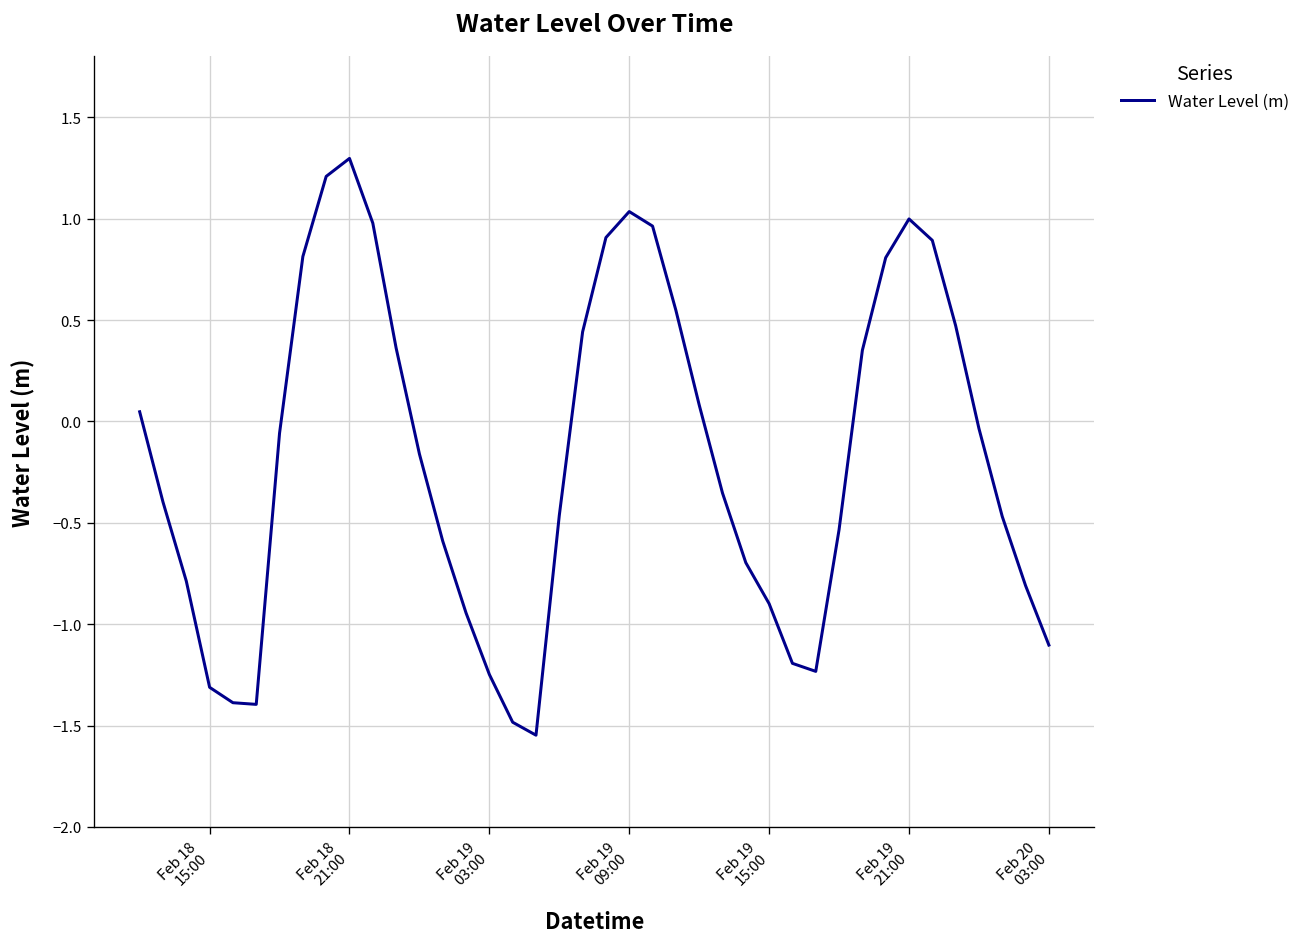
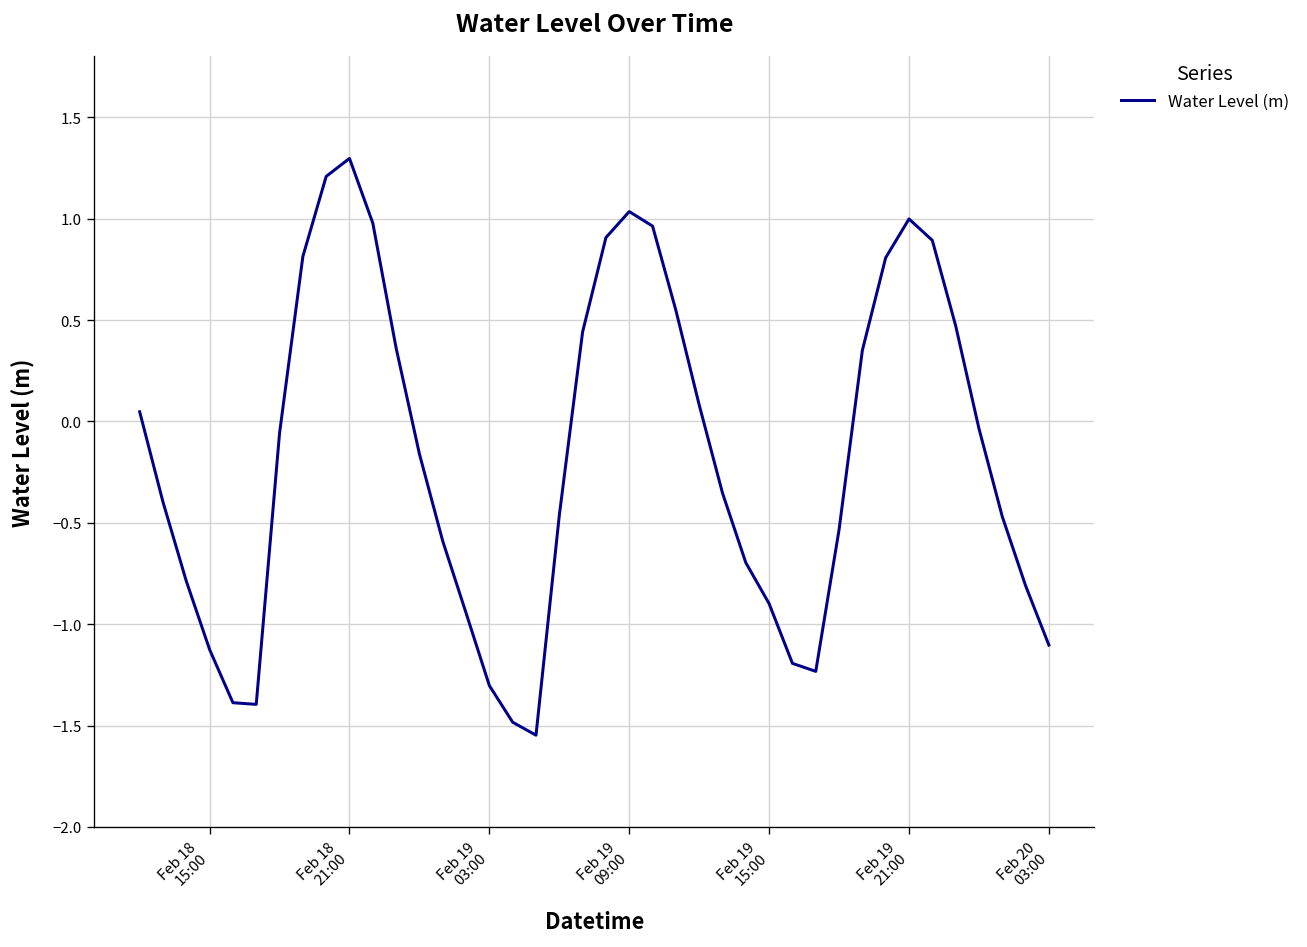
Feb 18 15:00: -1.31 -> -1.13
Feb 19 03:00: -1.25 -> -1.30
